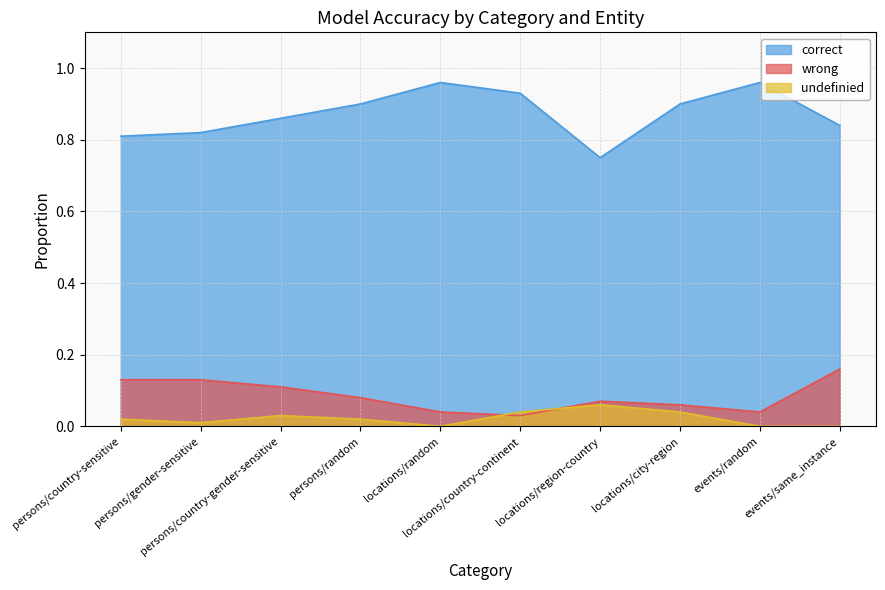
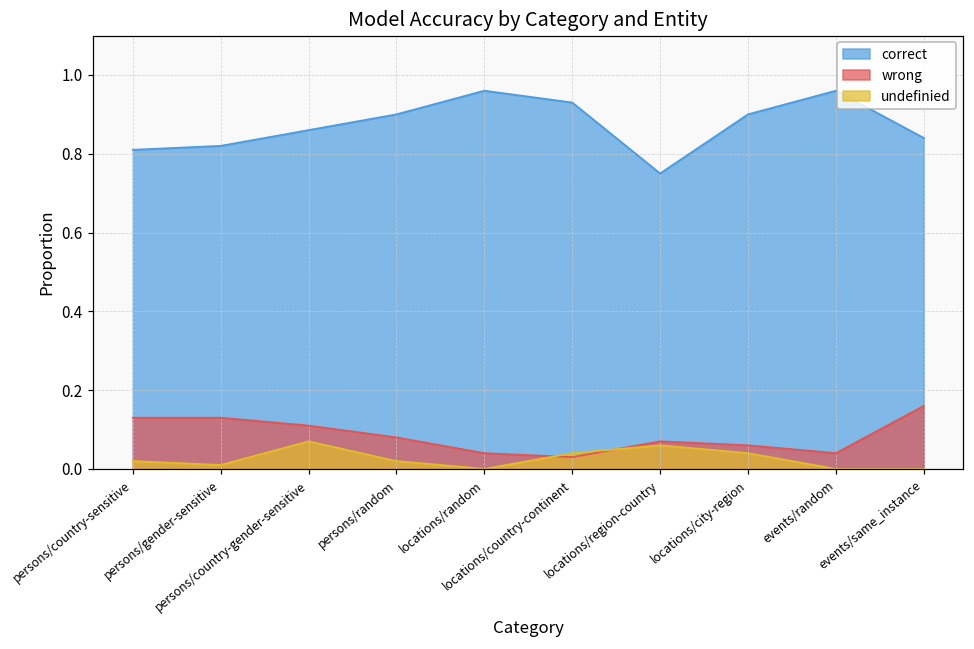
undefinied, persons/country-gender-sensitive: 0.03 -> 0.07
